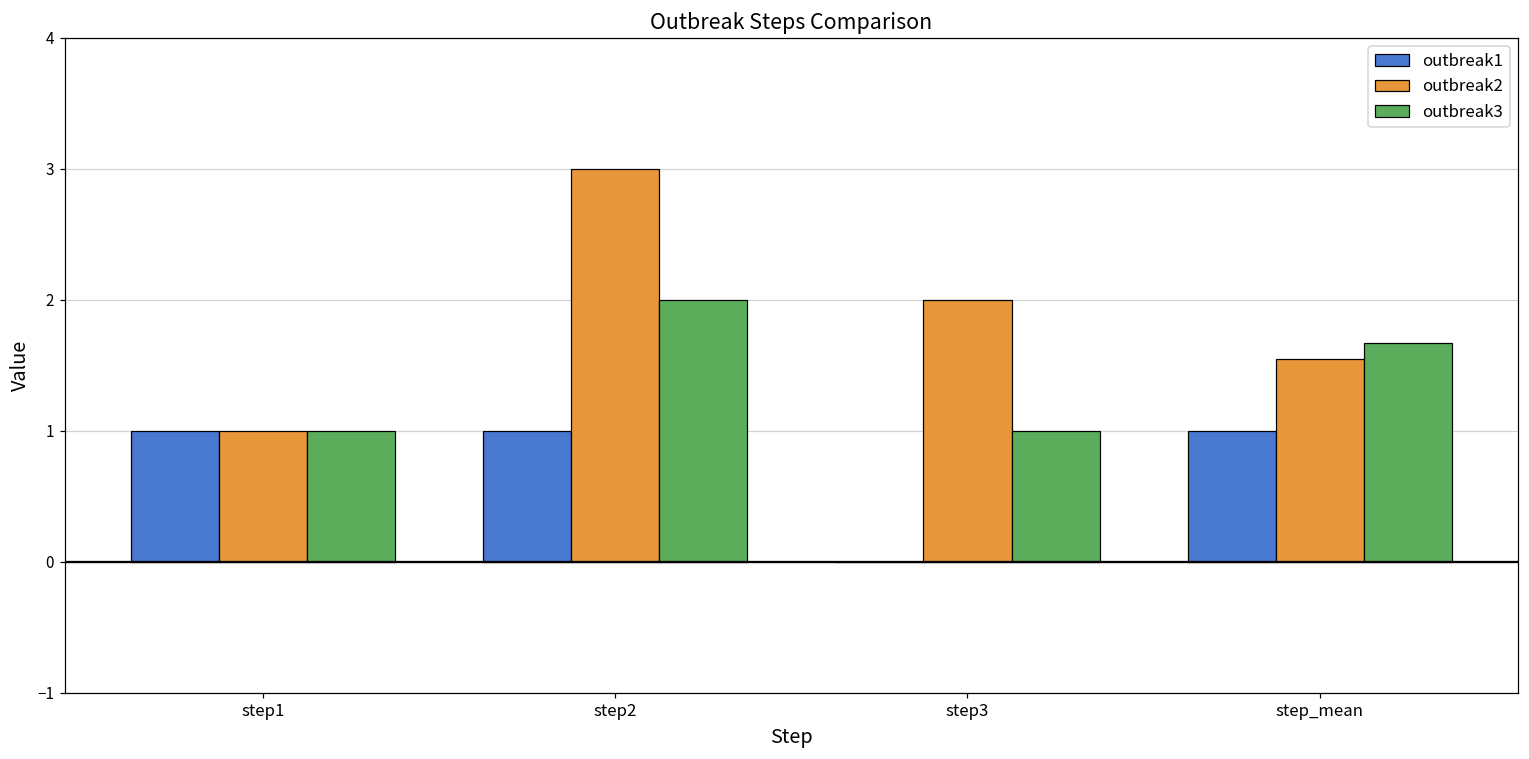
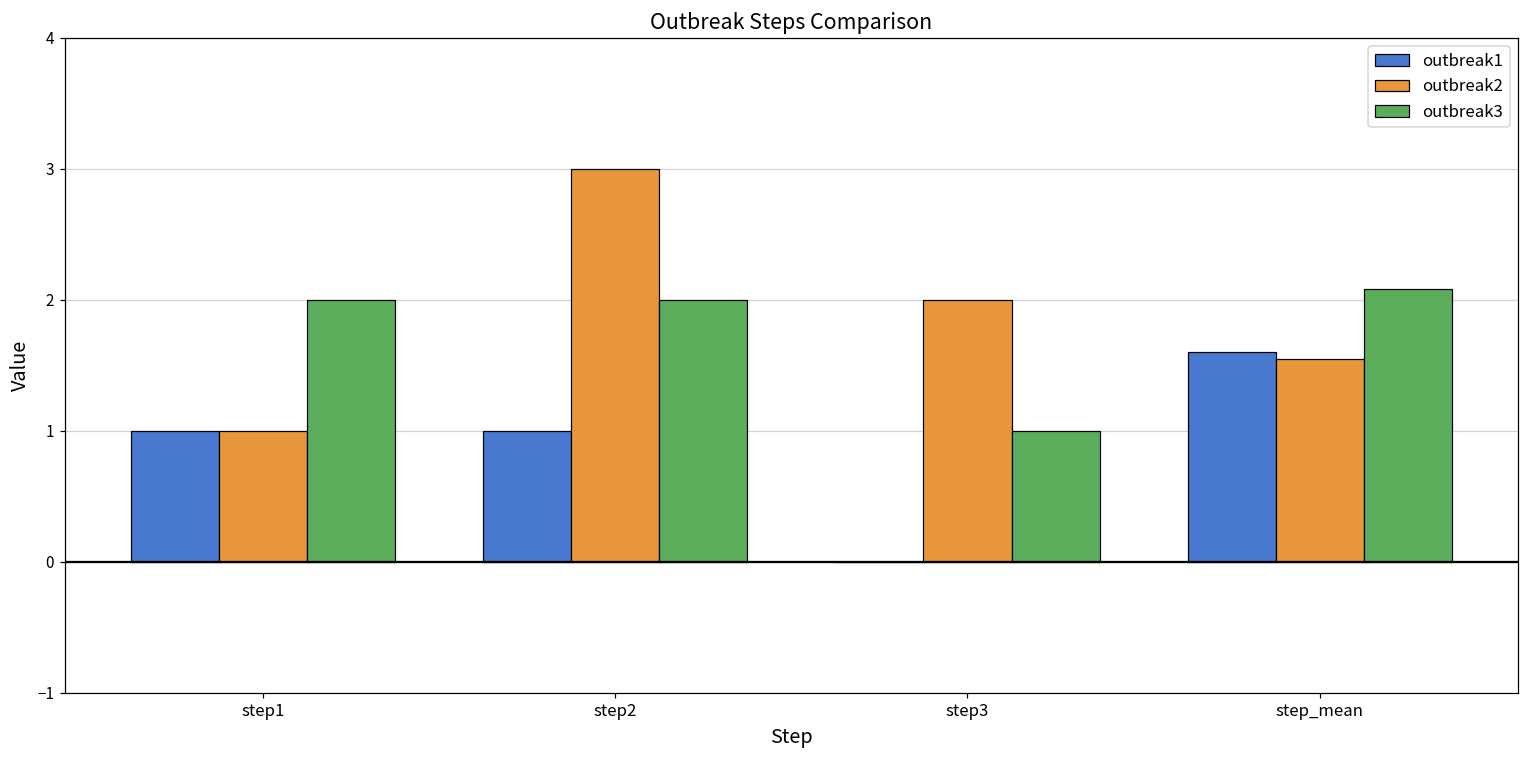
outbreak3, step1: 1 -> 2
outbreak1, step_mean: 1.0 -> 1.6
outbreak3, step_mean: 1.67 -> 2.08
